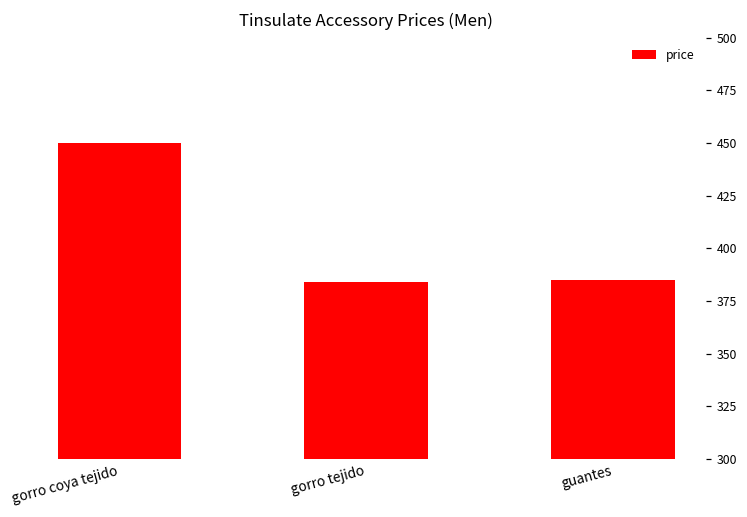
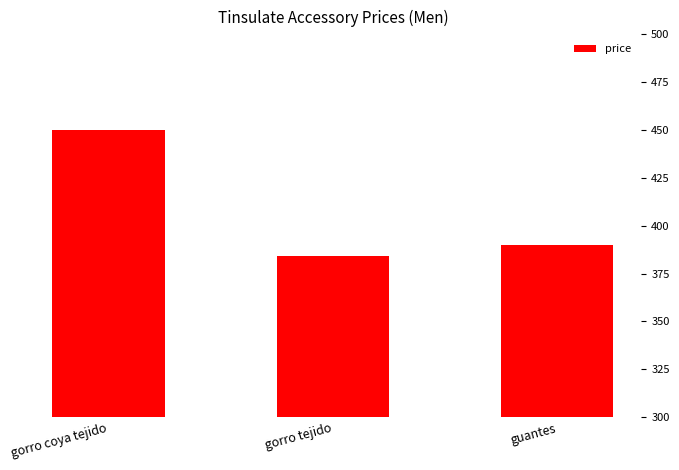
guantes: 385 -> 390
